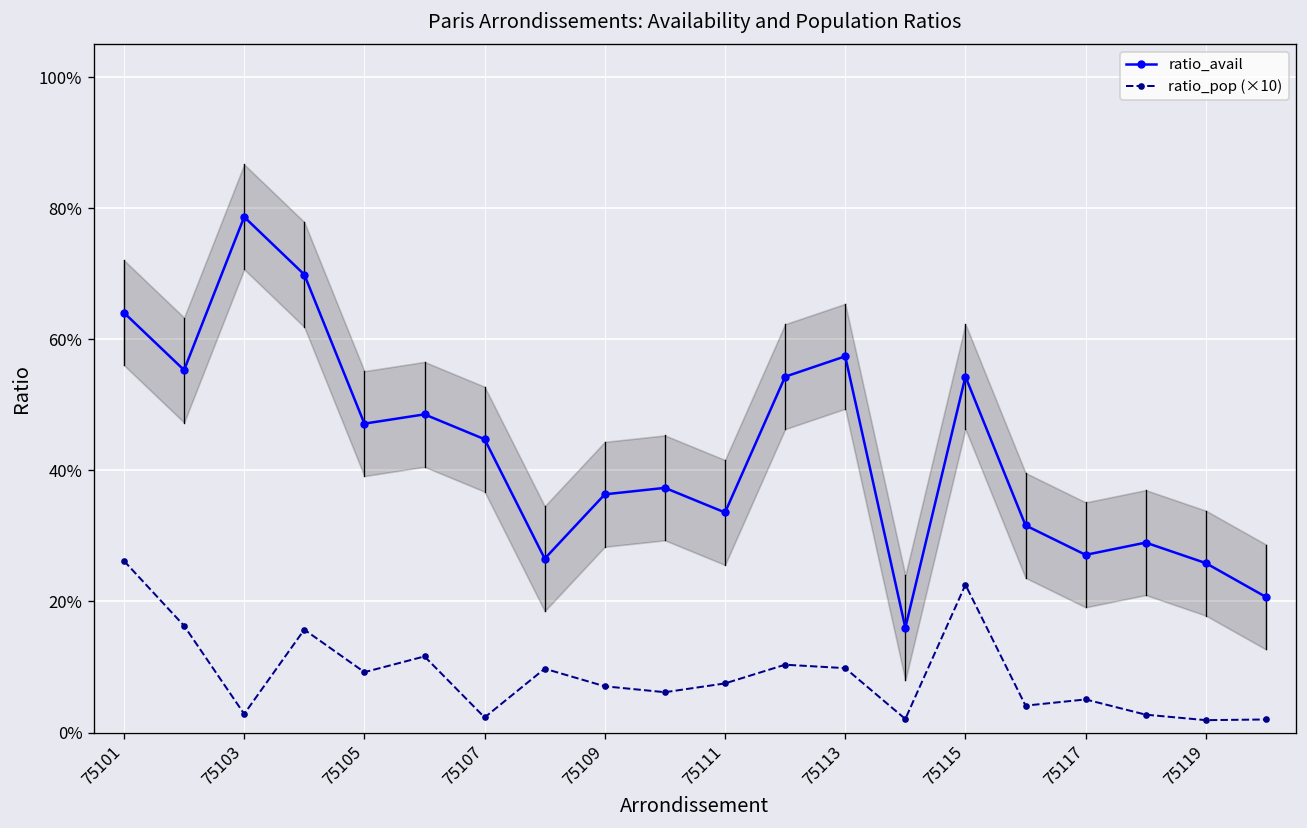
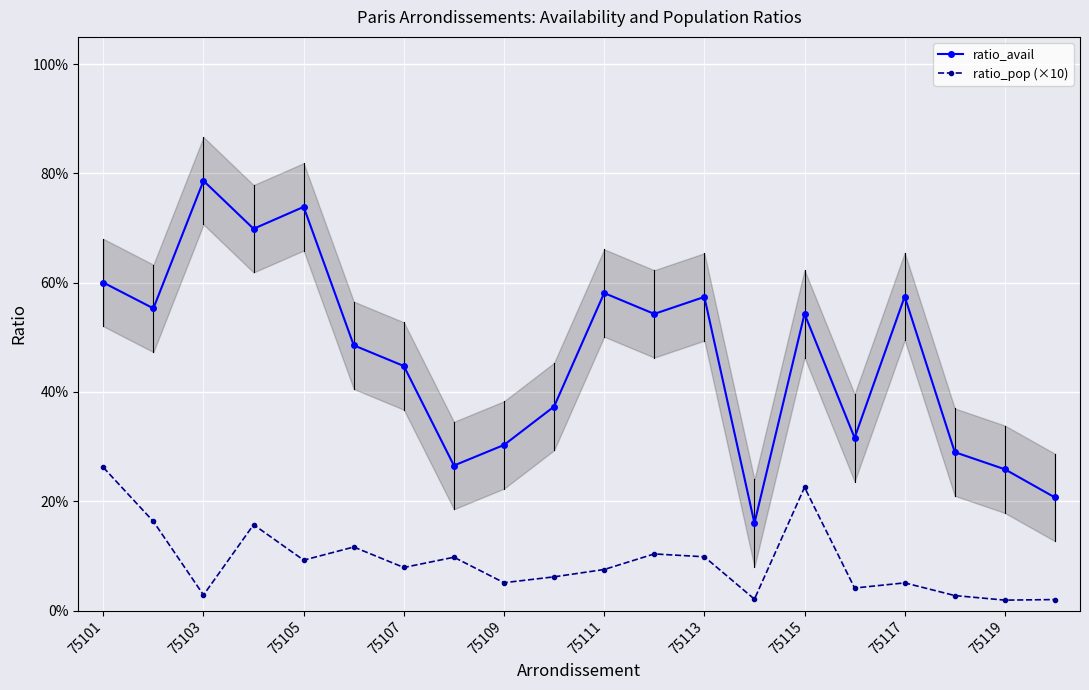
ratio_avail, 75101: 64% -> 60%
ratio_avail, 75105: 47% -> 74%
ratio_pop (×10), 75107: 2% -> 8%
ratio_avail, 75109: 36% -> 30%
ratio_pop (×10), 75109: 7% -> 5%
ratio_avail, 75111: 34% -> 58%
ratio_avail, 75117: 27% -> 57%
